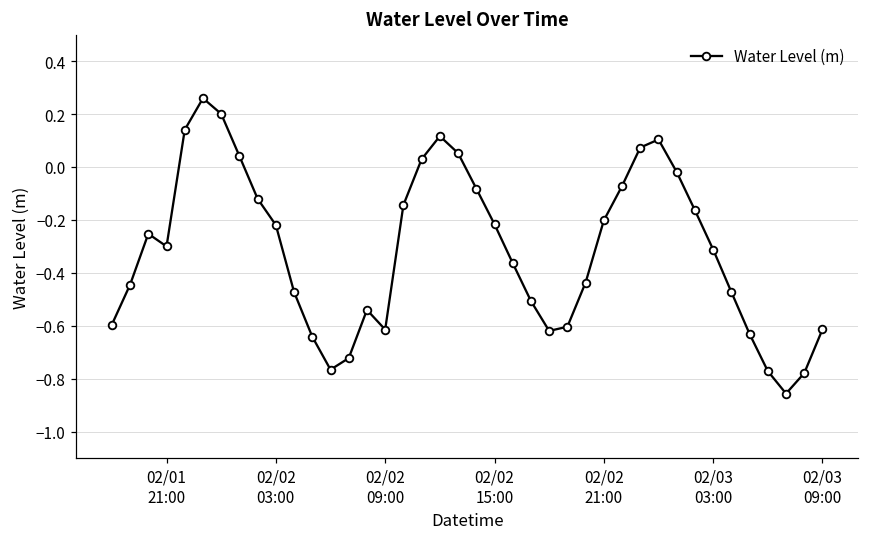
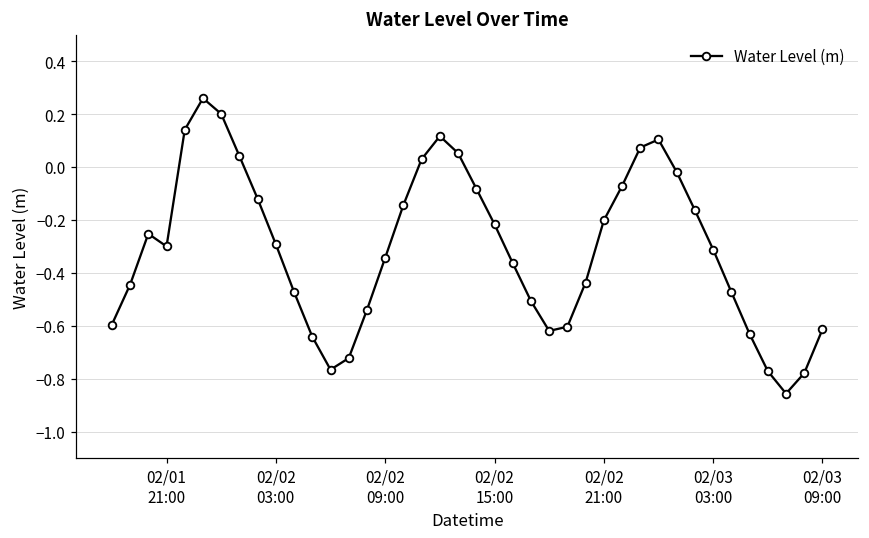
02/02 03:00: -0.22 -> -0.29
02/02 09:00: -0.61 -> -0.34
